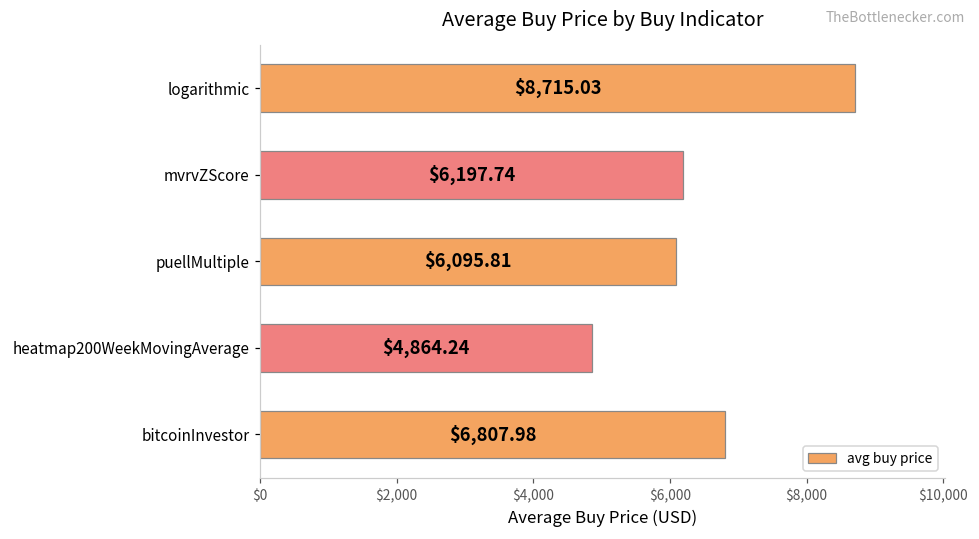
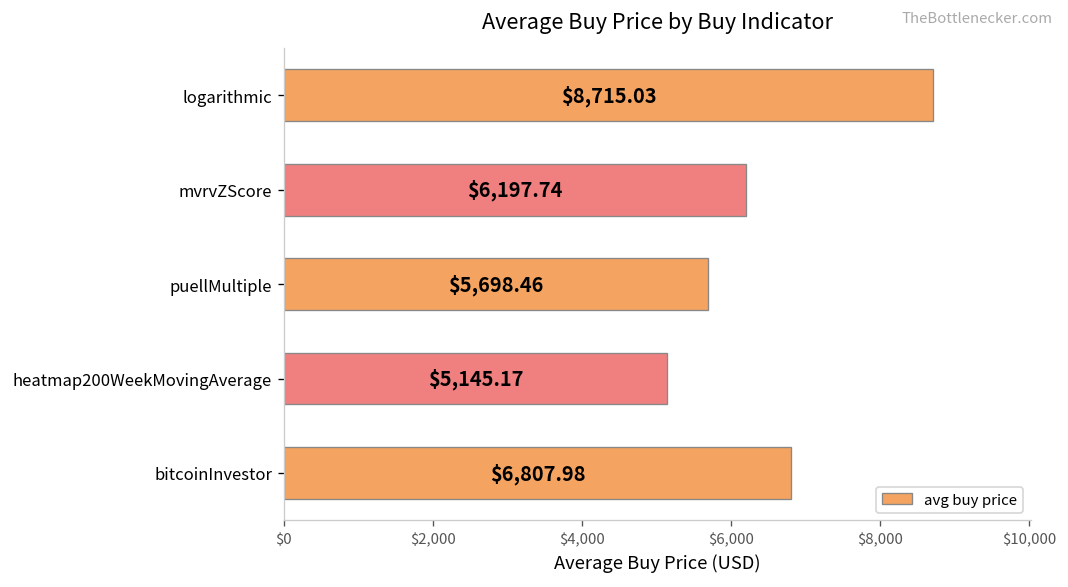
puellMultiple: $6,095.81 -> $5,698.46
heatmap200WeekMovingAverage: $4,864.24 -> $5,145.17
